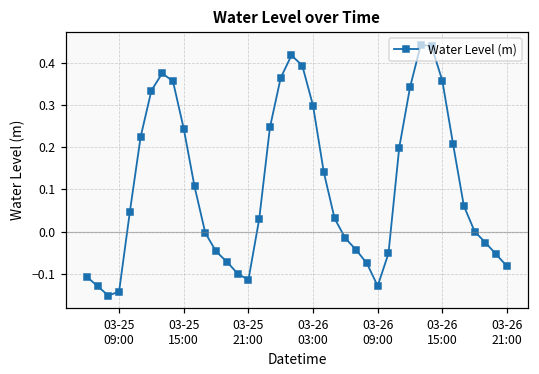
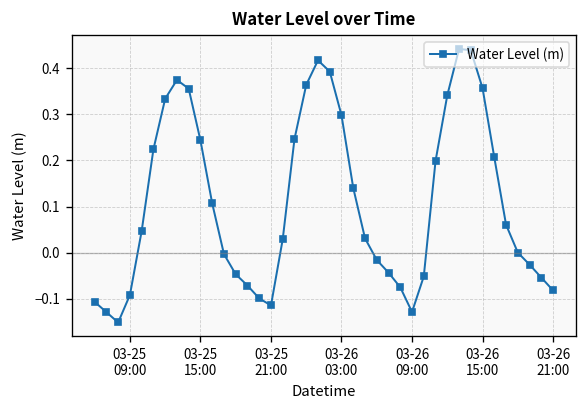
03-25 09:00: -0.14 -> -0.09
